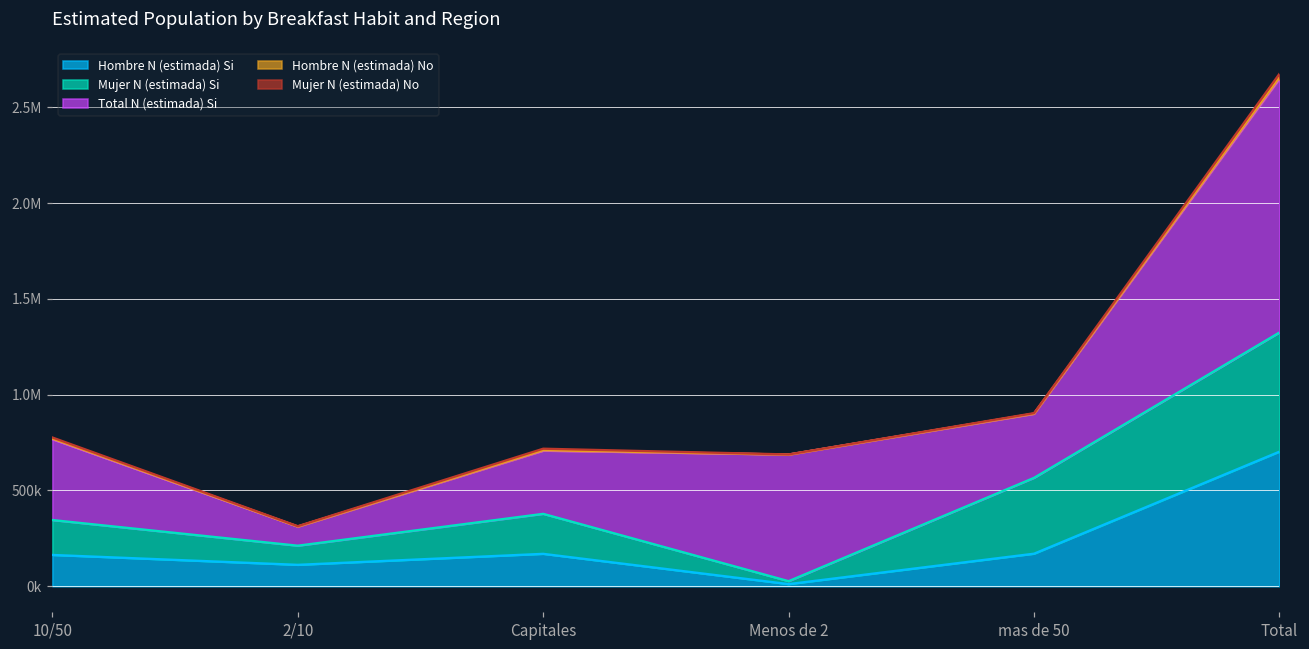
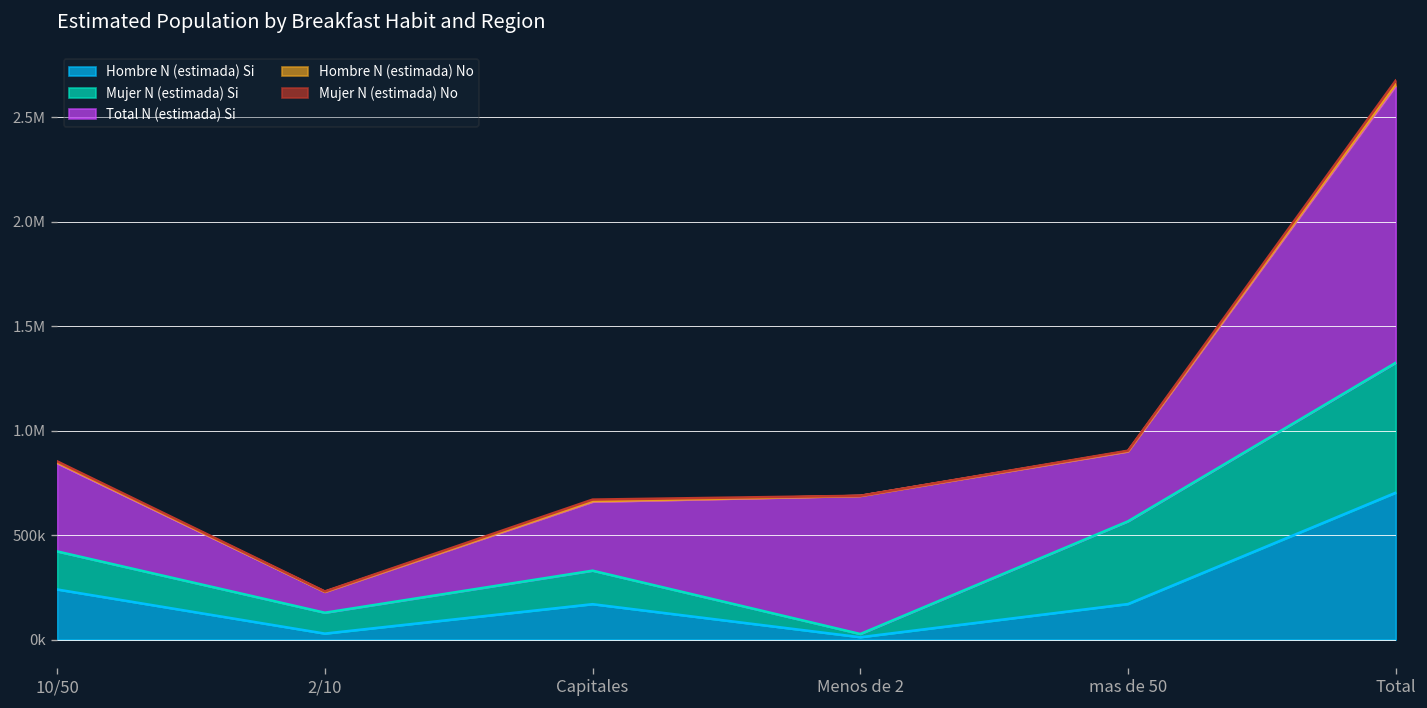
Hombre N (estimada) Si, 10/50: 160000 -> 240000
Hombre N (estimada) Si, 2/10: 110000 -> 30000
Mujer N (estimada) Si, Capitales: 210000 -> 160000
